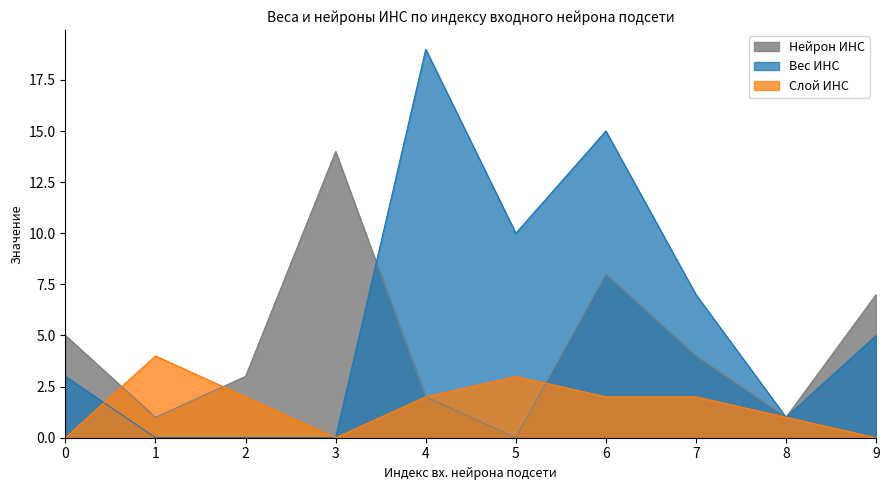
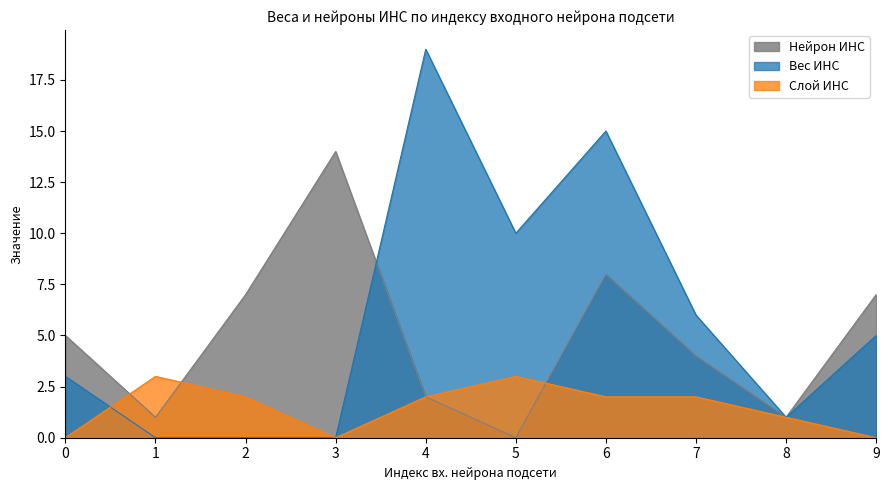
Слой ИНС, 1: 4 -> 3
Нейрон ИНС, 2: 3 -> 7
Вес ИНС, 7: 7 -> 6
